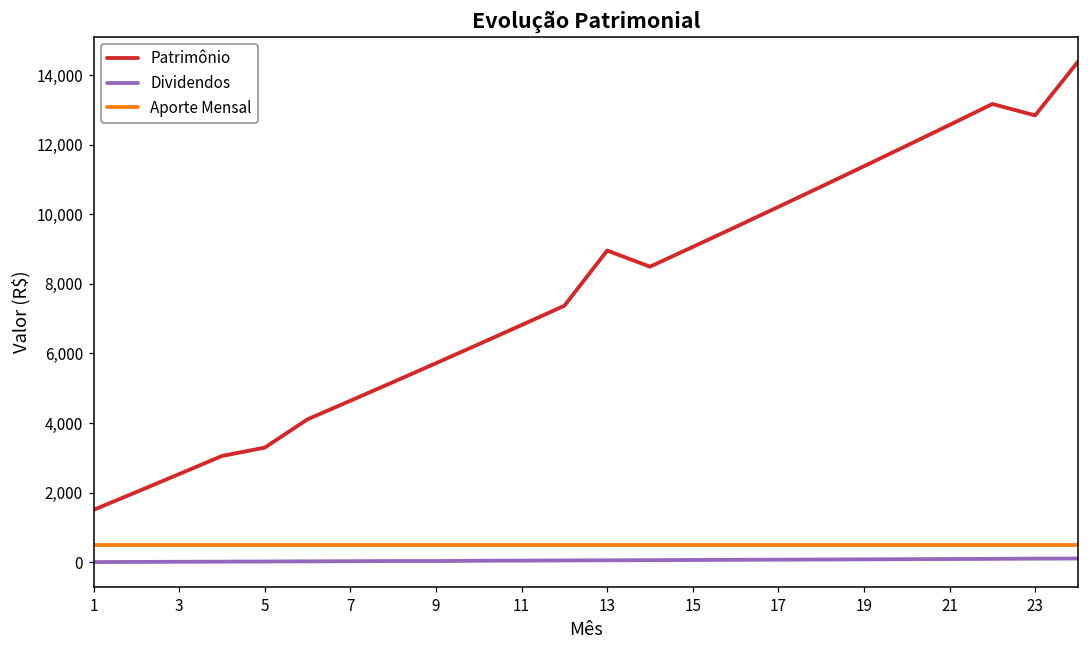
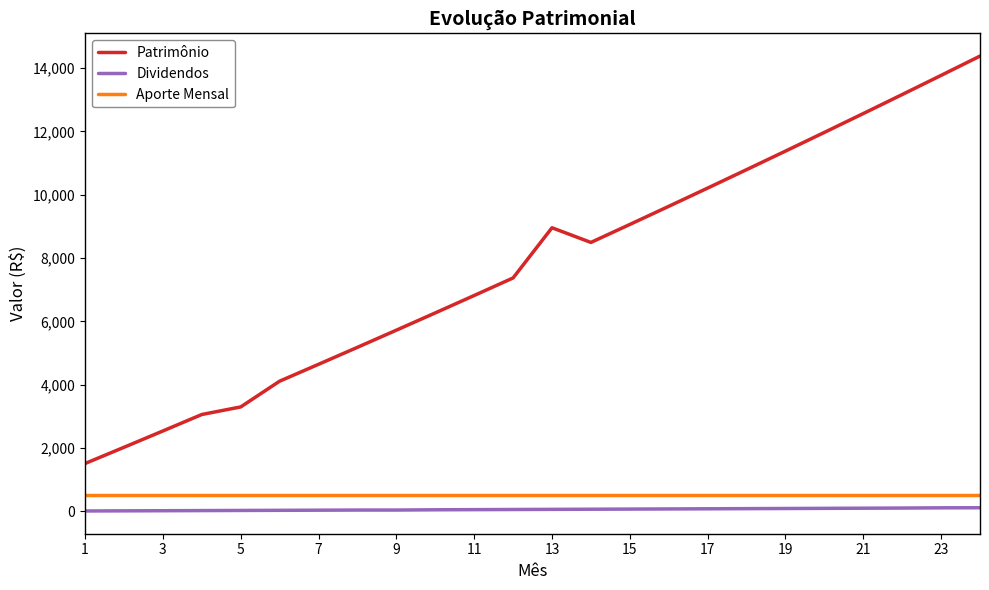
Patrimônio, 23: 12,800 -> 13,800
